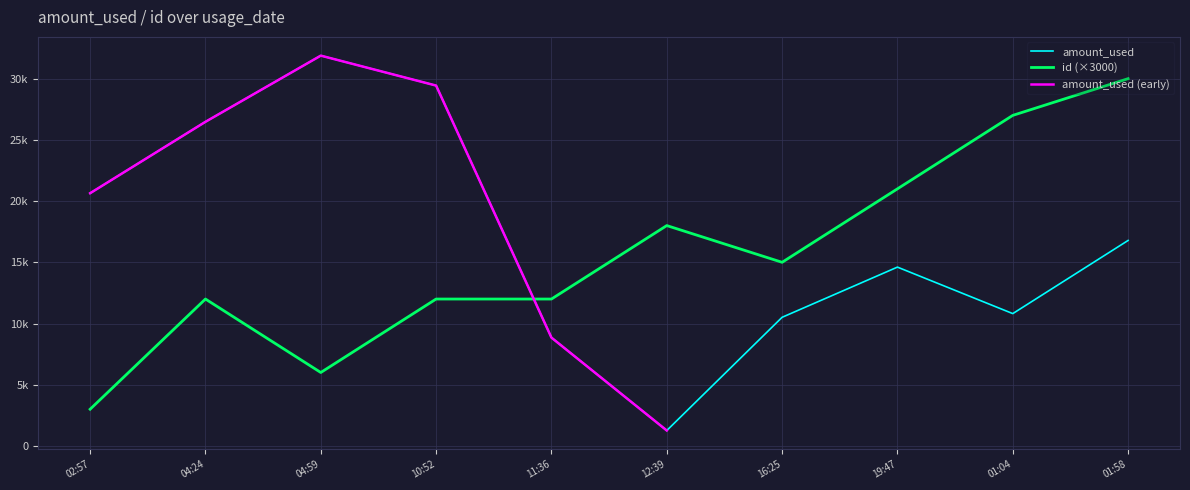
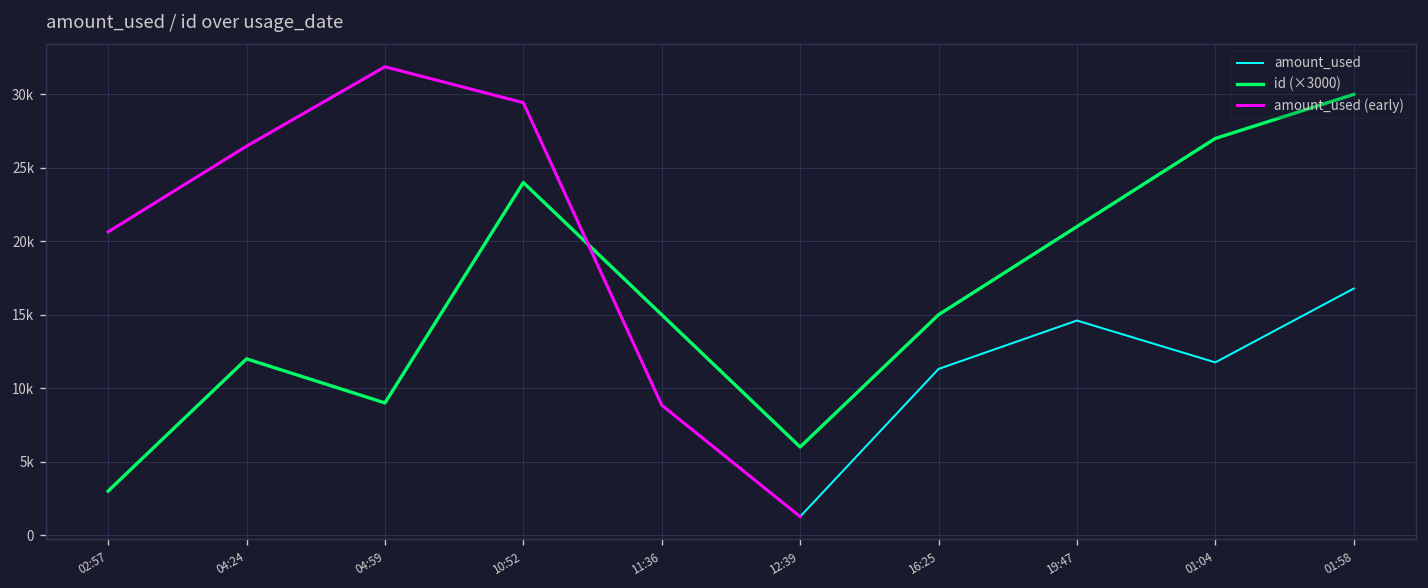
id (×3000), 04:59: 6000 -> 9000
id (×3000), 10:52: 12000 -> 24000
id (×3000), 11:36: 12000 -> 15000
id (×3000), 12:39: 18000 -> 6000
amount_used, 16:25: 10500 -> 11300
amount_used, 01:04: 10800 -> 11800
